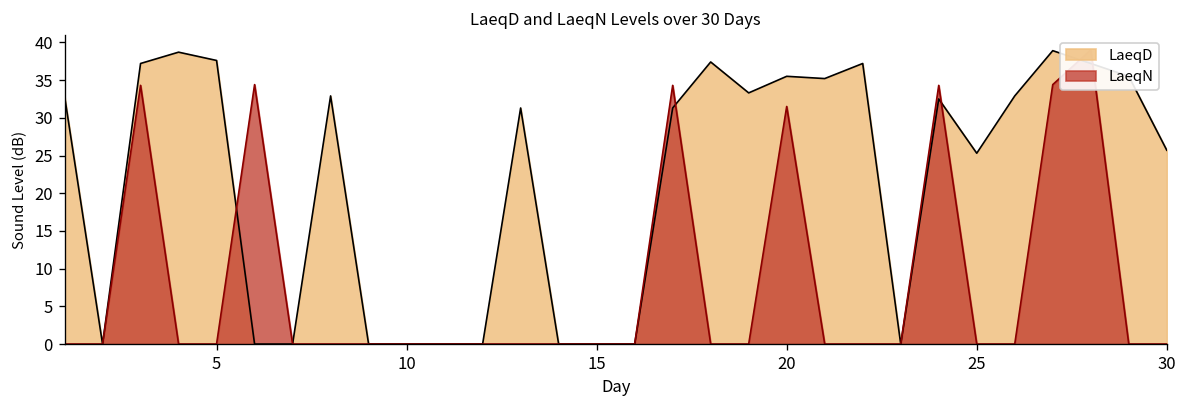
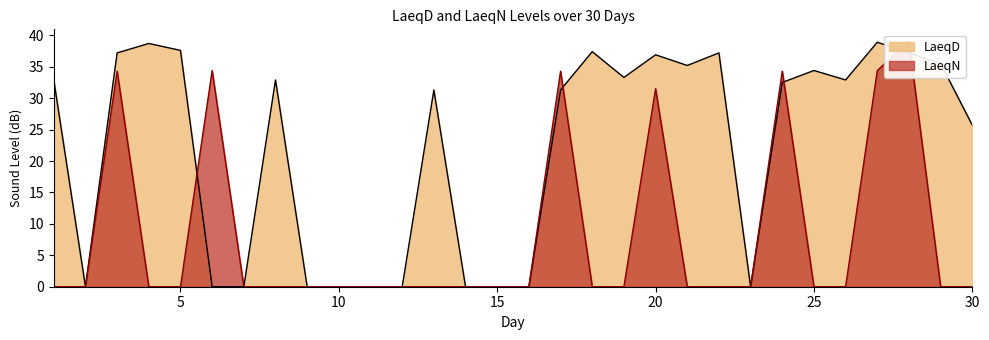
LaeqD, 20: 36 -> 37
LaeqD, 25: 25 -> 34
